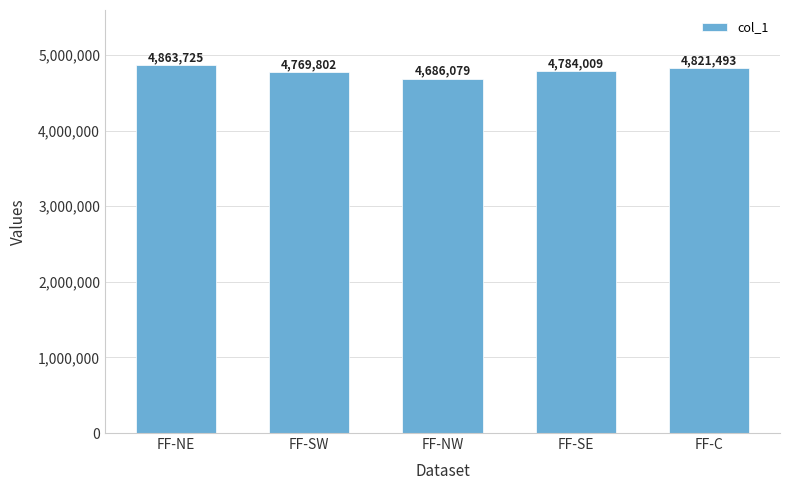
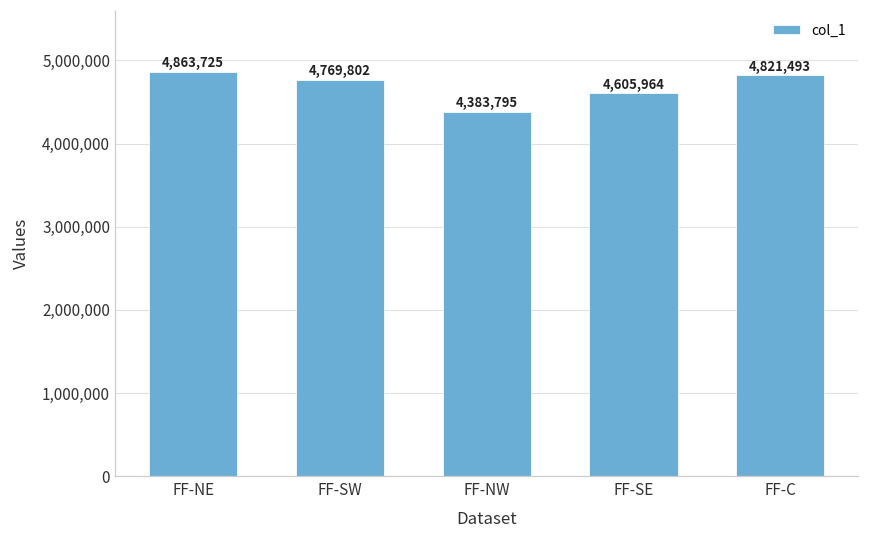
FF-NW: 4,686,079 -> 4,383,795
FF-SE: 4,784,009 -> 4,605,964
